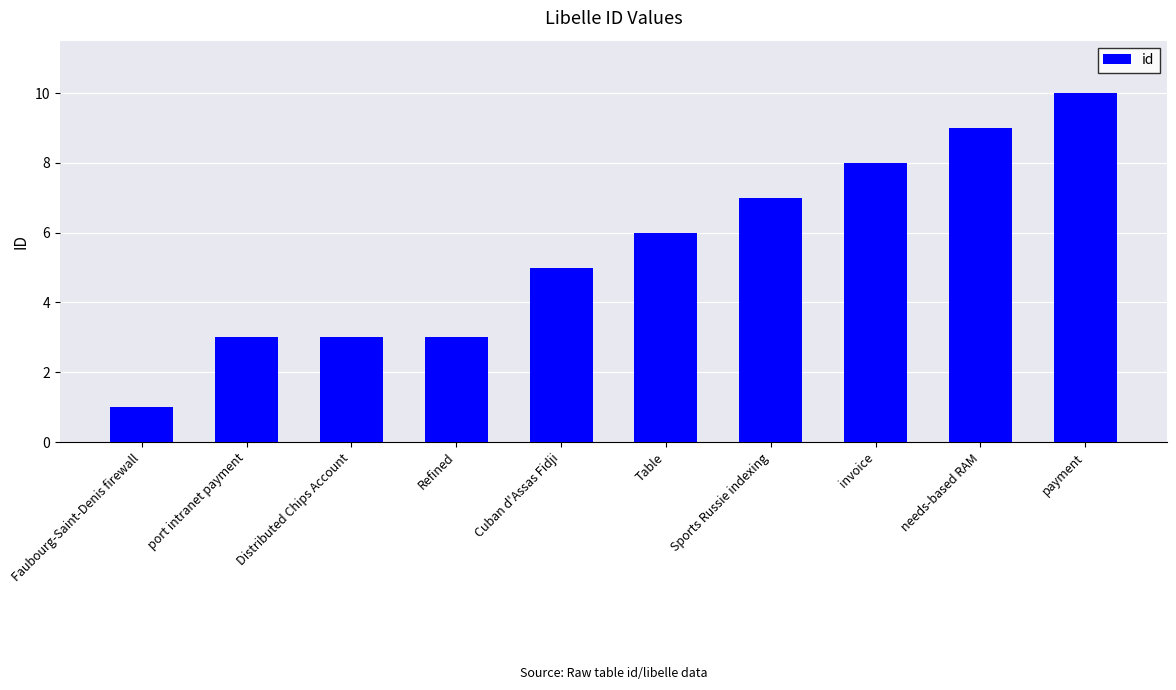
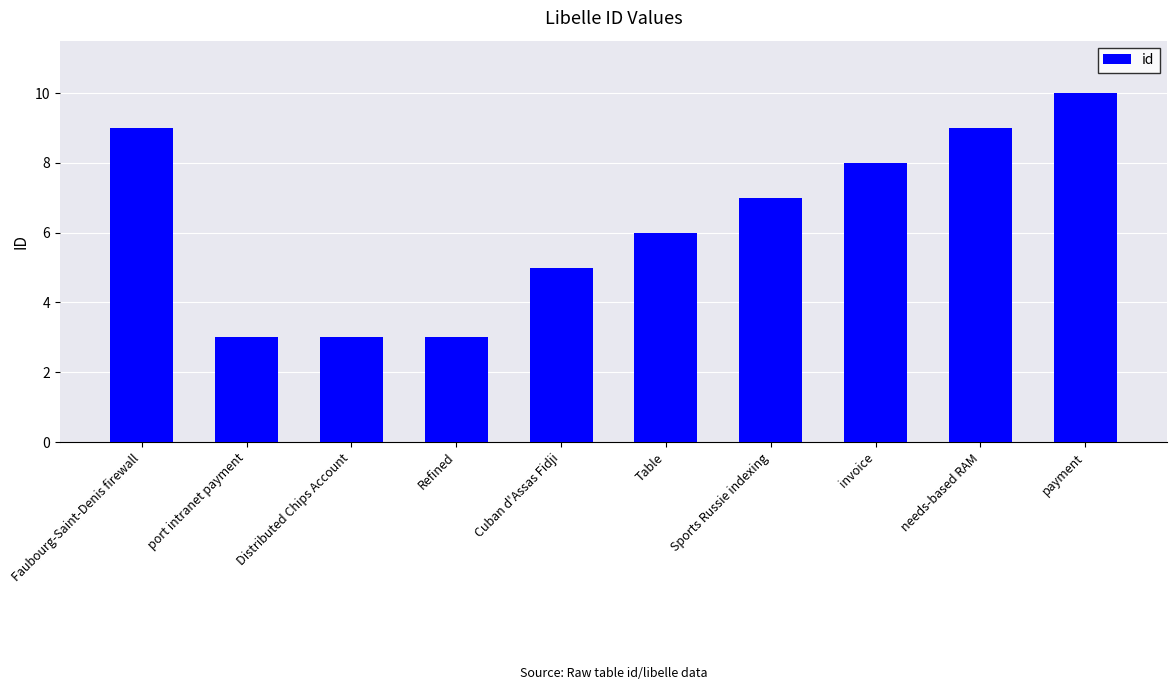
Faubourg-Saint-Denis firewall: 1 -> 9
